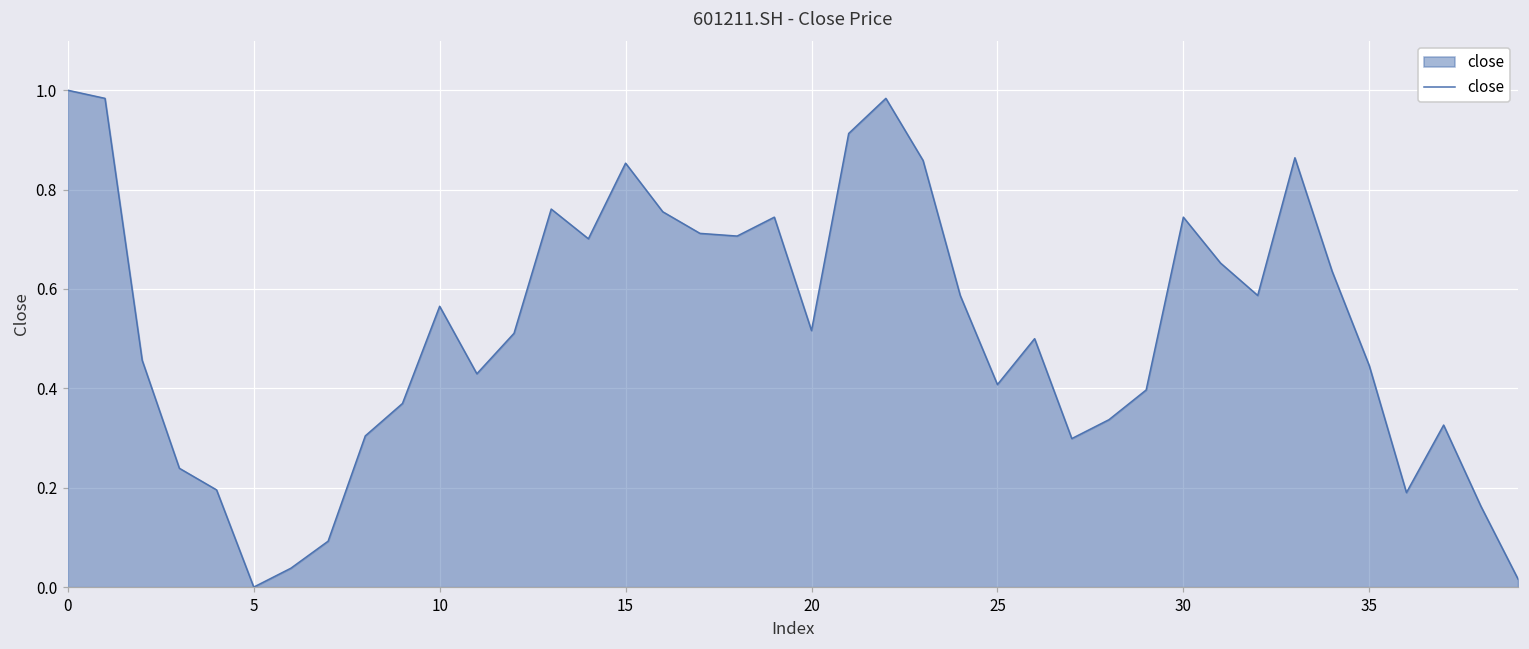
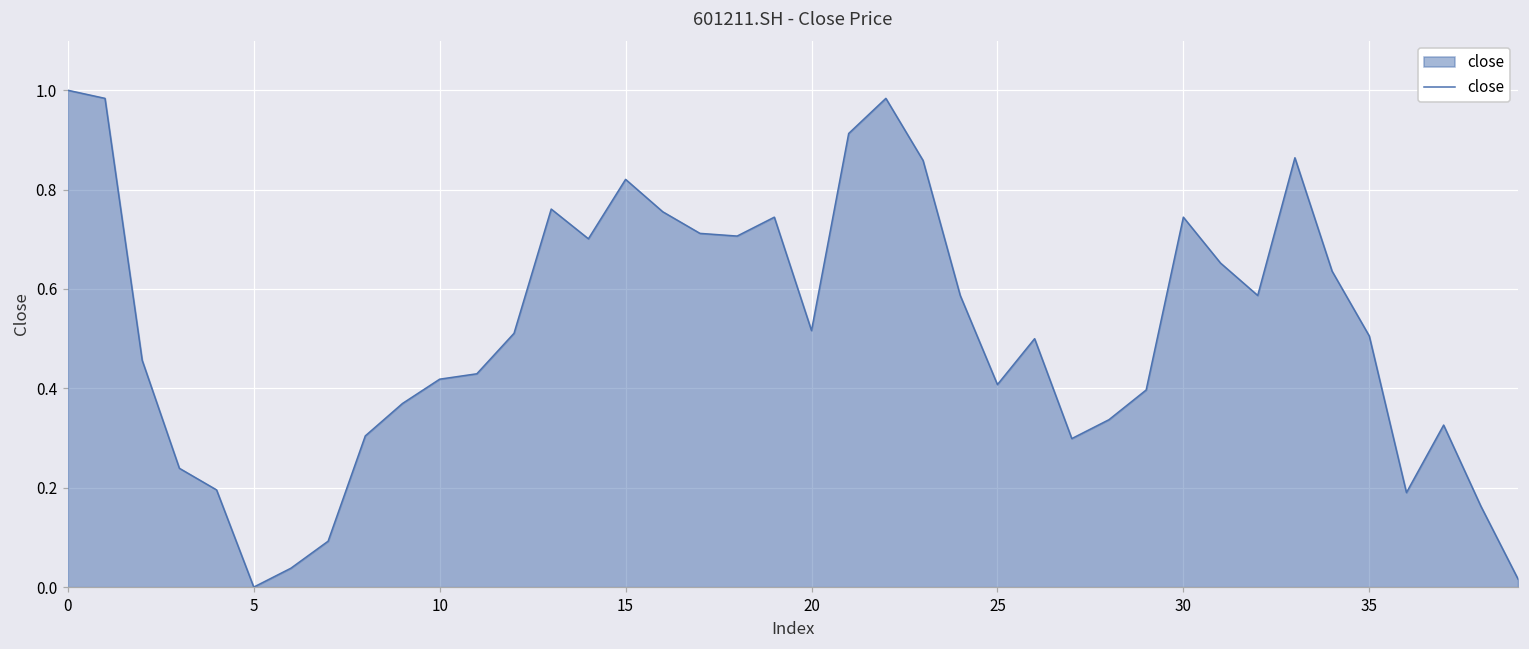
10: 0.57 -> 0.42
15: 0.85 -> 0.82
35: 0.45 -> 0.51
